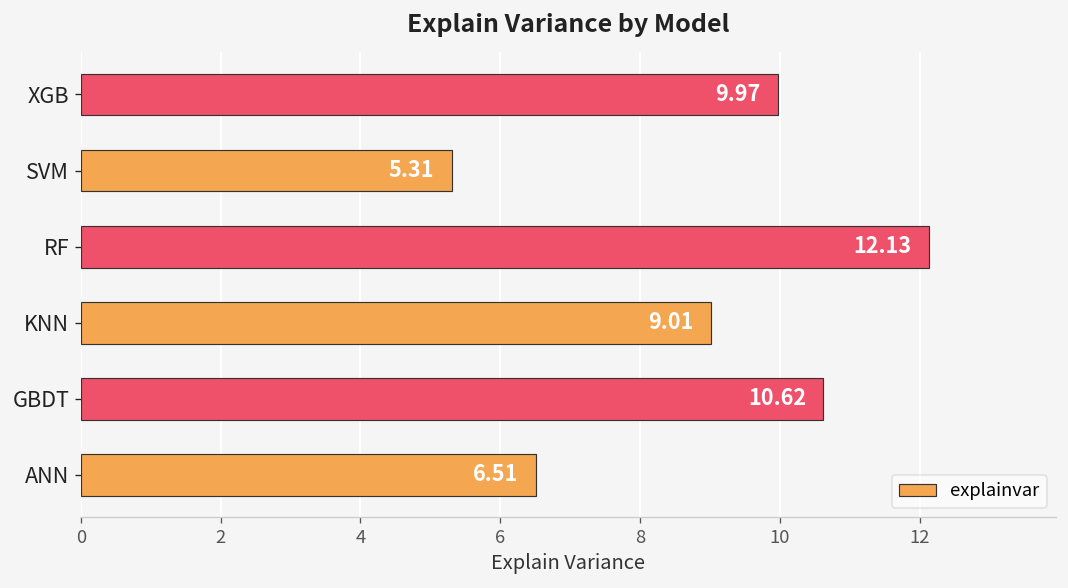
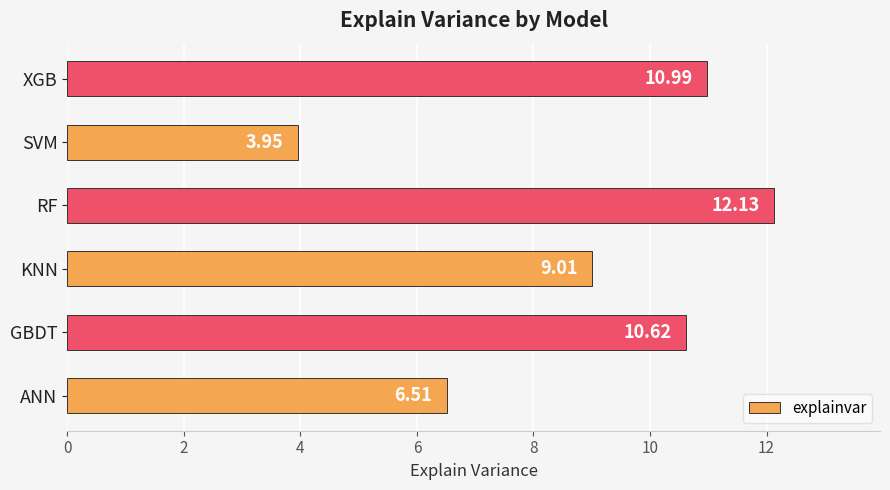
XGB: 9.97 -> 10.99
SVM: 5.31 -> 3.95
